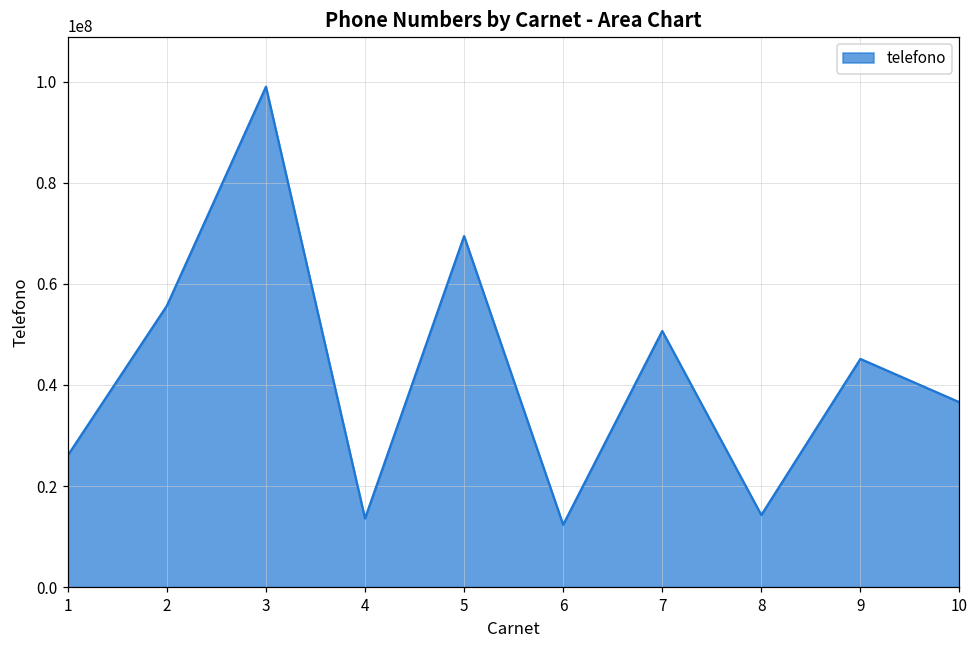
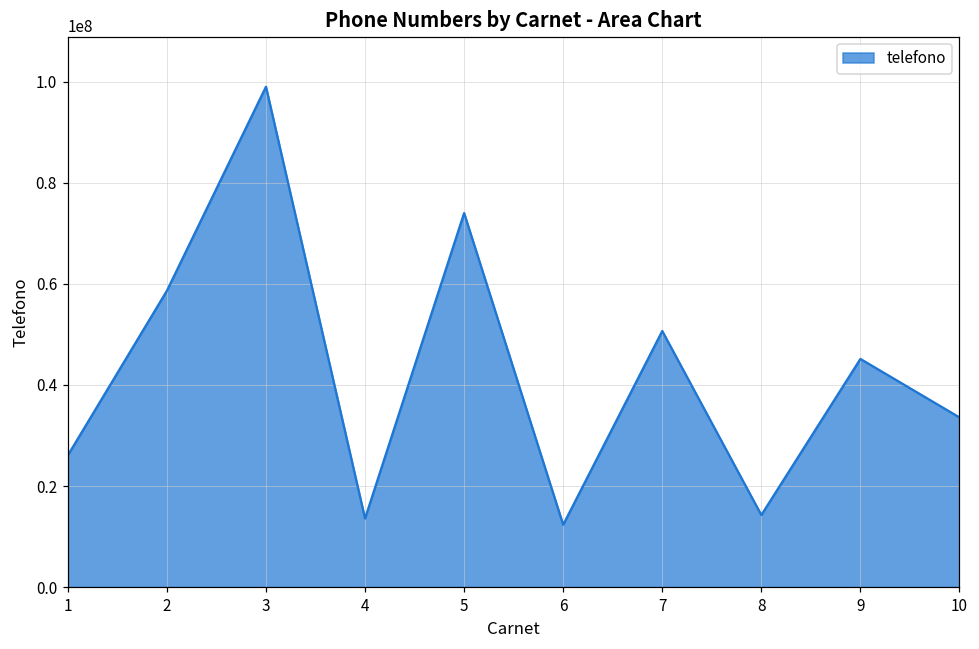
2: 56000000 -> 59000000
5: 69000000 -> 74000000
10: 37000000 -> 34000000
